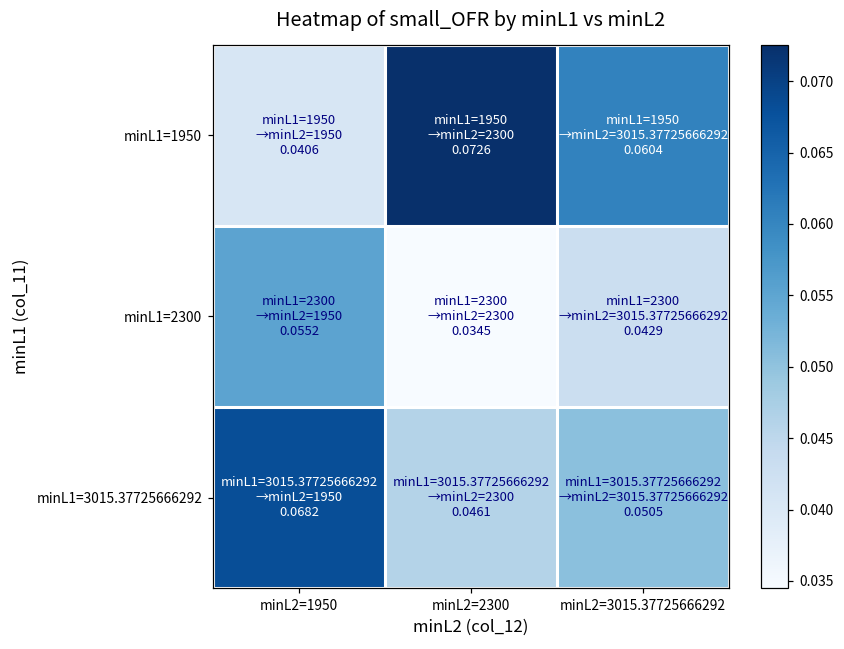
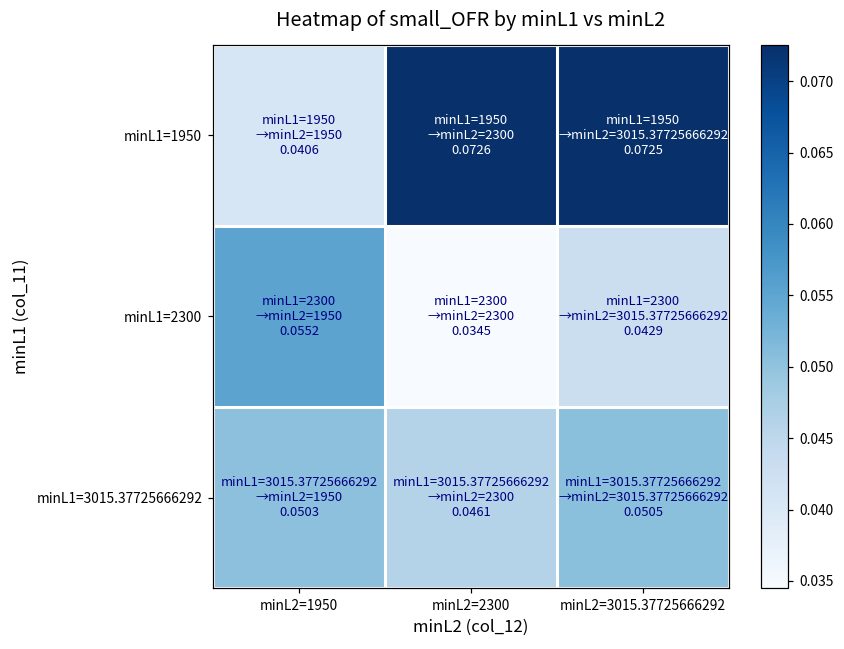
minL1=1950, minL2=3015.37725666292: 0.0604 -> 0.0725
minL1=3015.37725666292, minL2=1950: 0.0682 -> 0.0503
